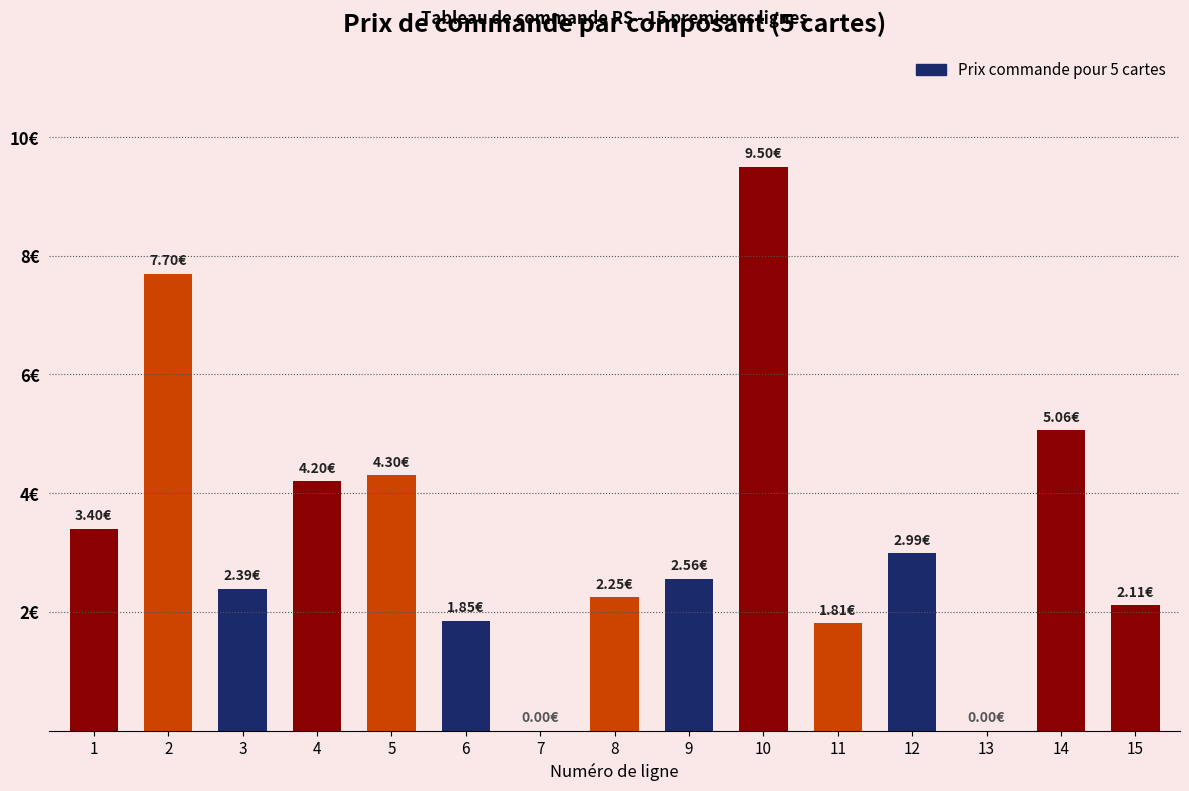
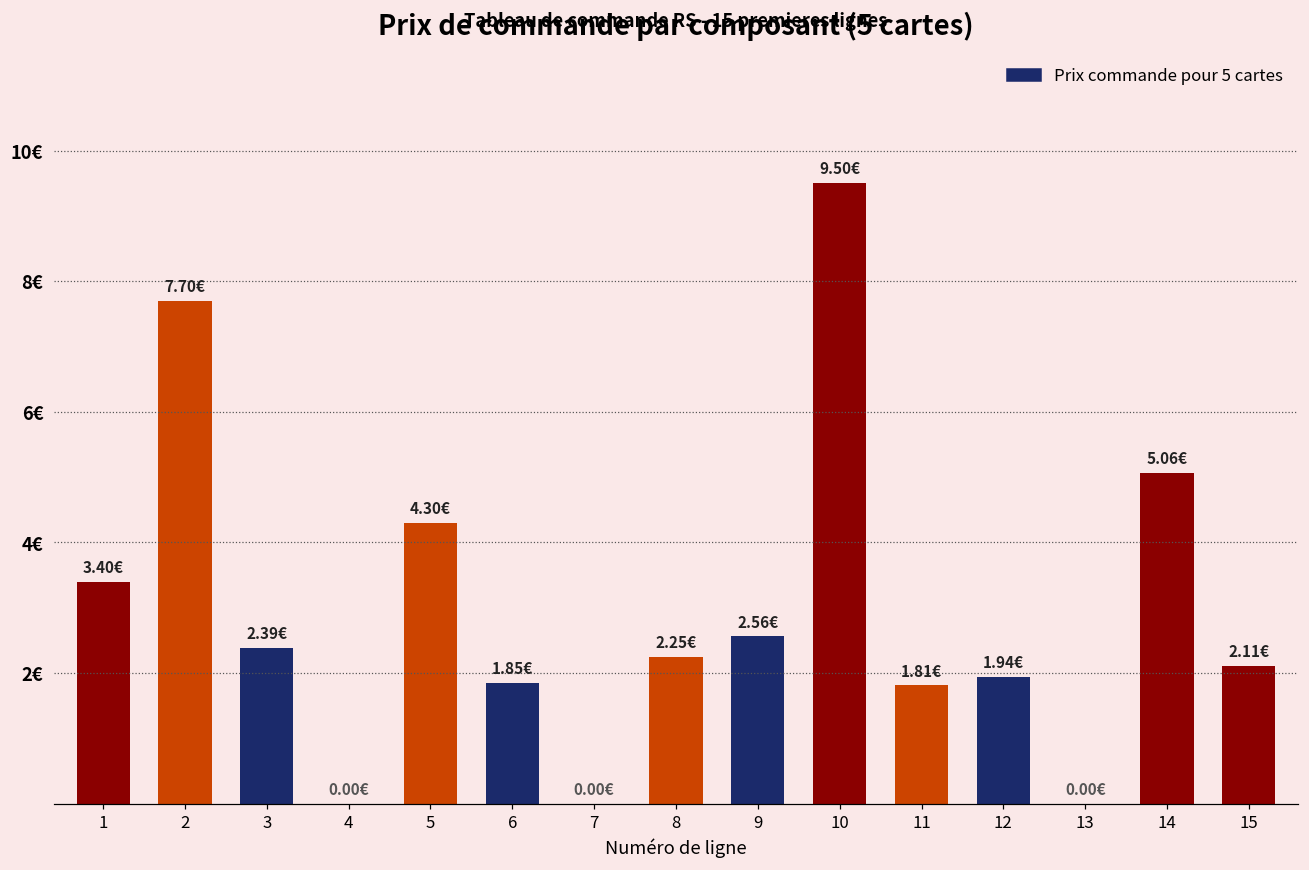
4: 4.20€ -> 0.00€
12: 2.99€ -> 1.94€
